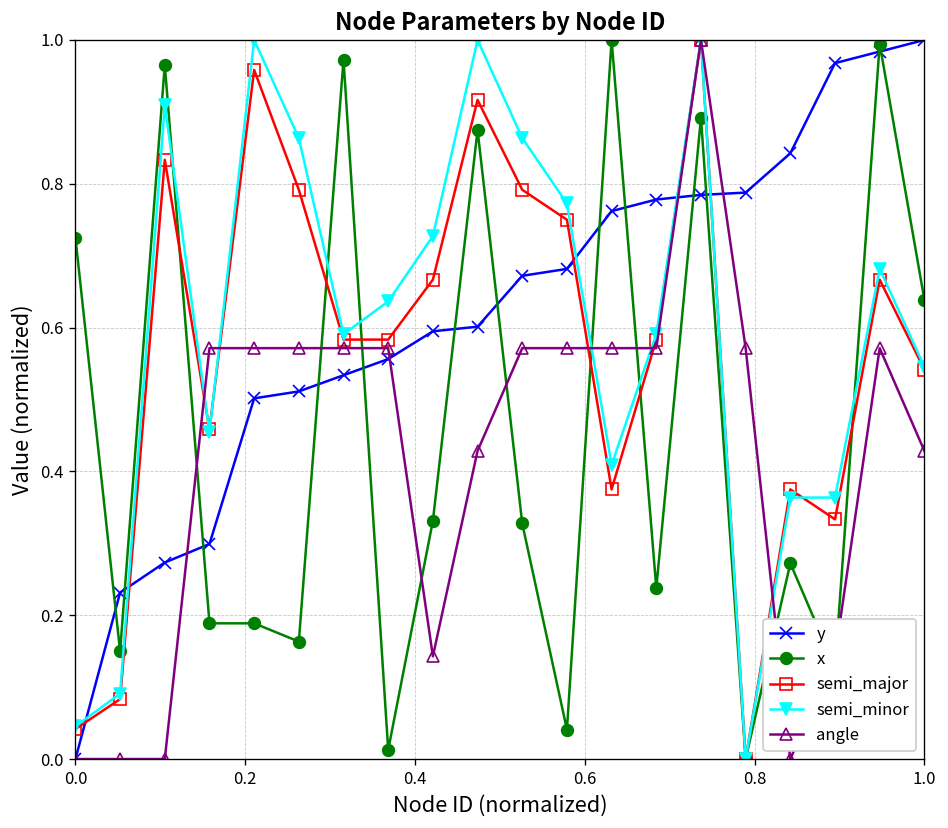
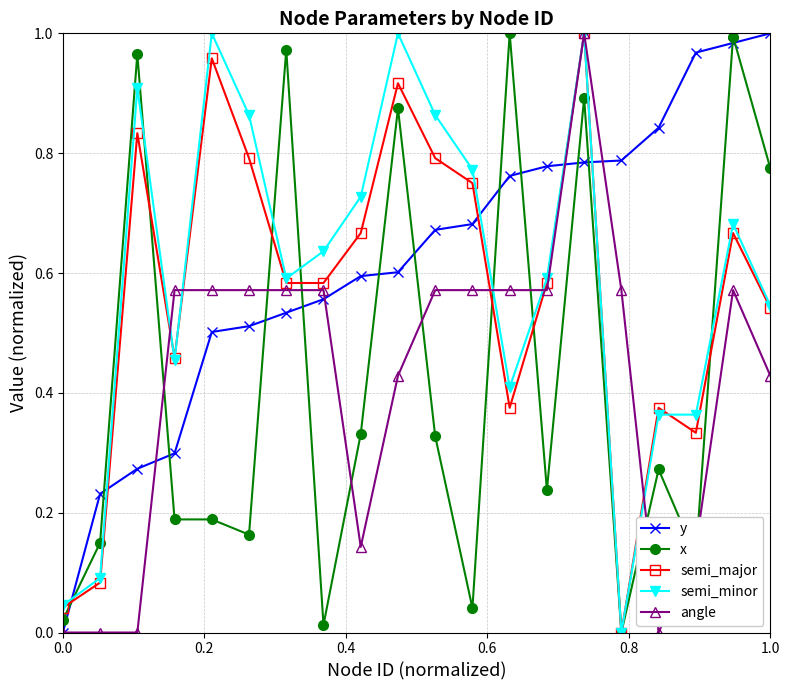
x, 0.0: 0.73 -> 0.02
x, 1.0: 0.64 -> 0.77
